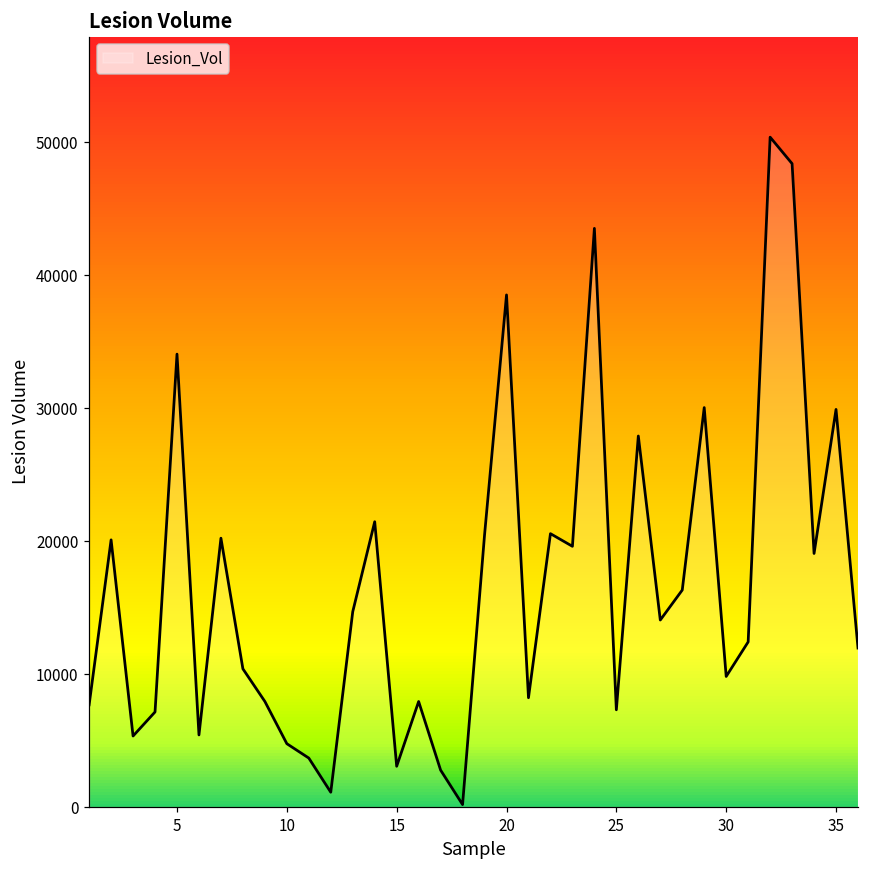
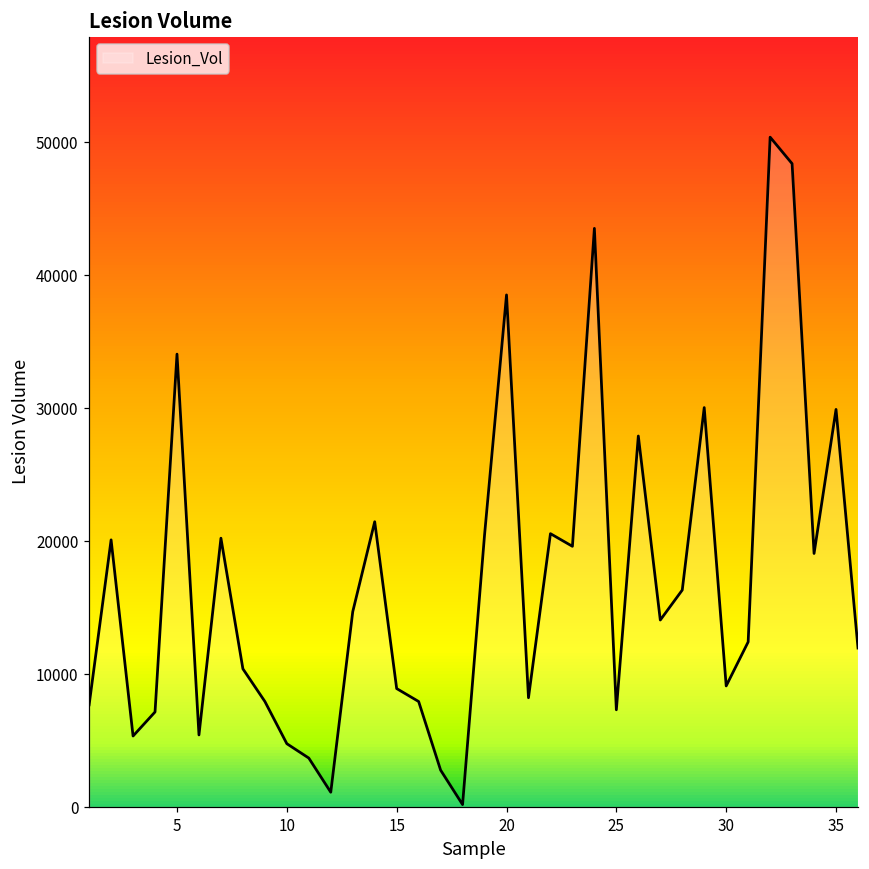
15: 3100 -> 8900
30: 9800 -> 9100
